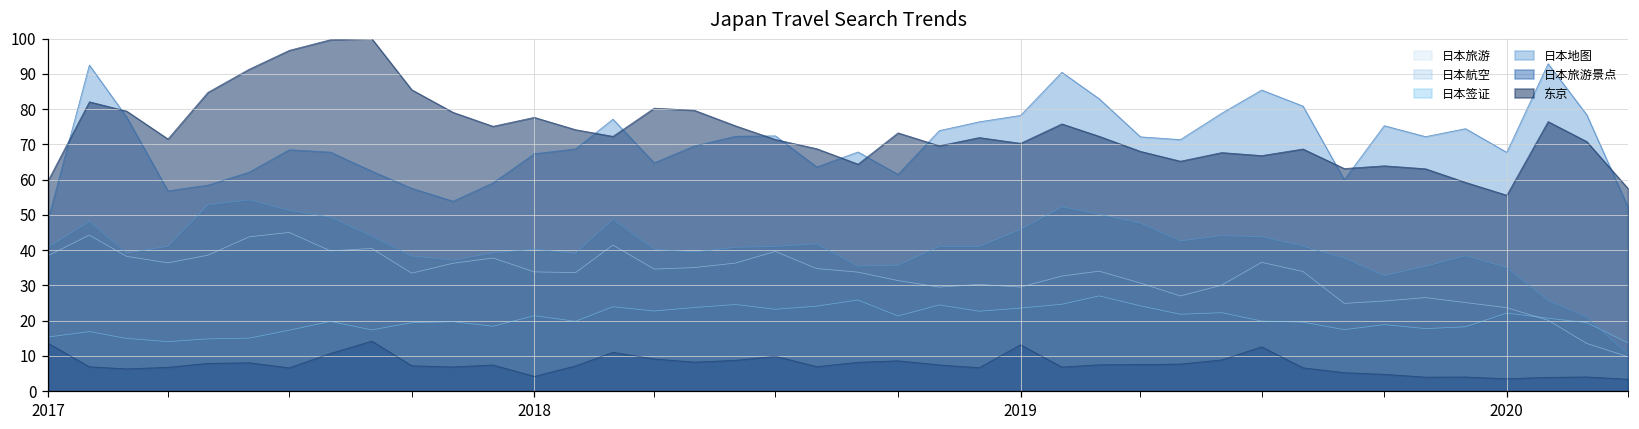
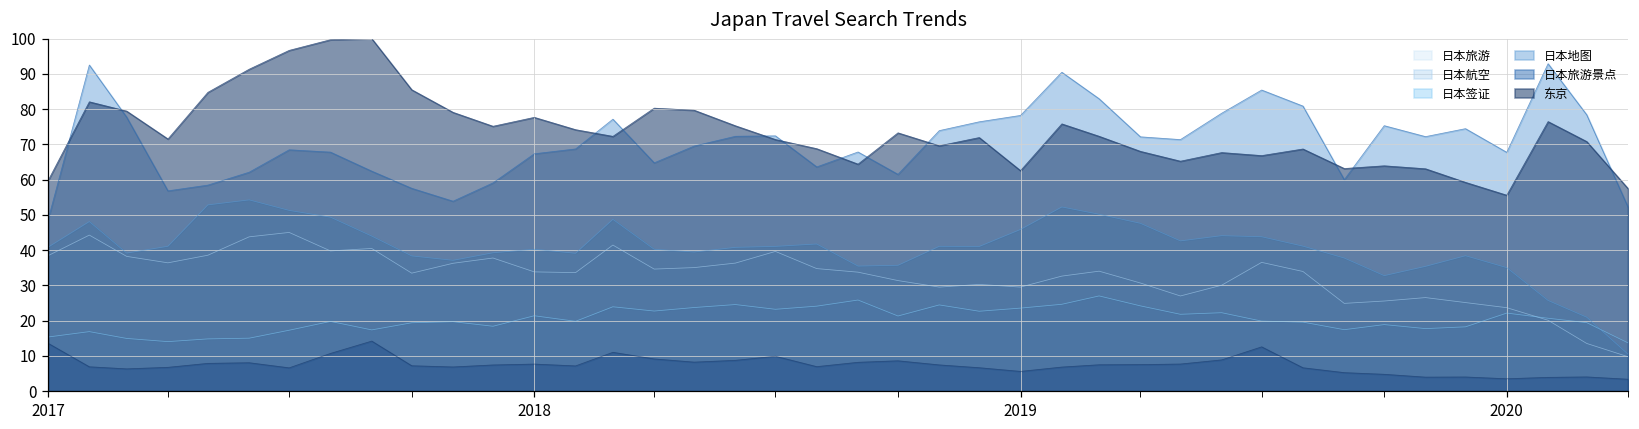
日本旅游景点, 2018: 4 -> 8
日本旅游景点, 2019: 13 -> 6
东京, 2019: 70 -> 63
